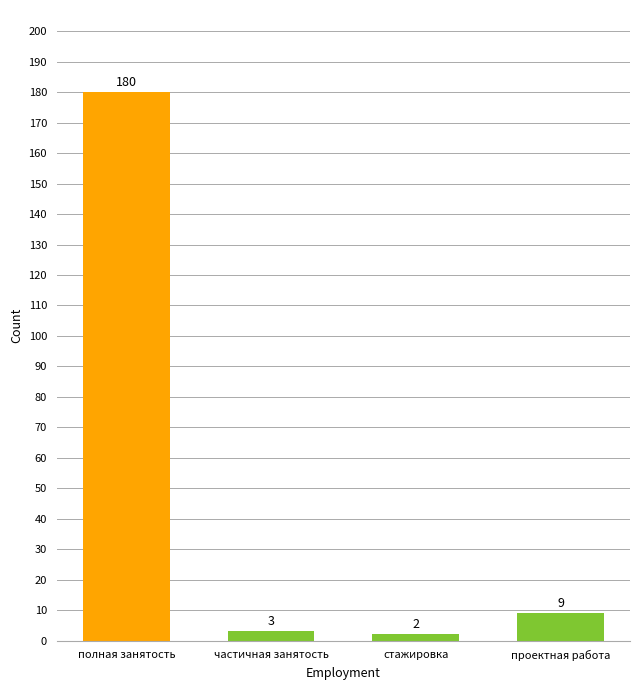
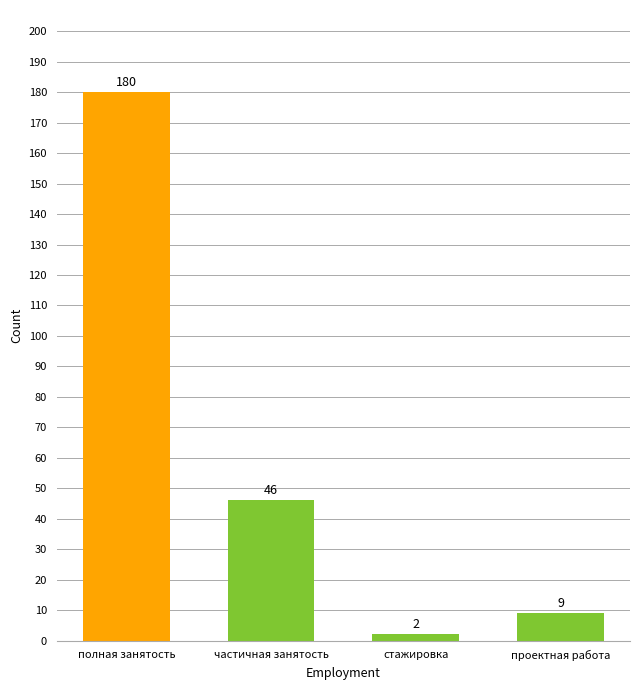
частичная занятость: 3 -> 46
